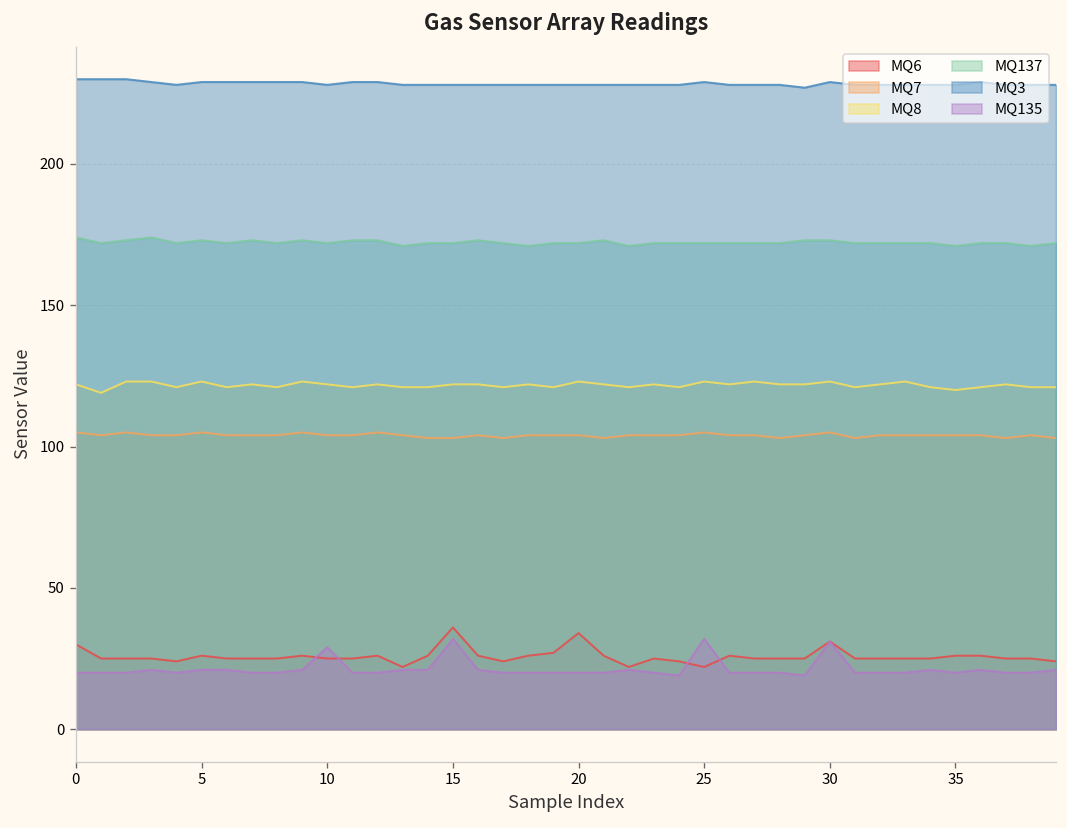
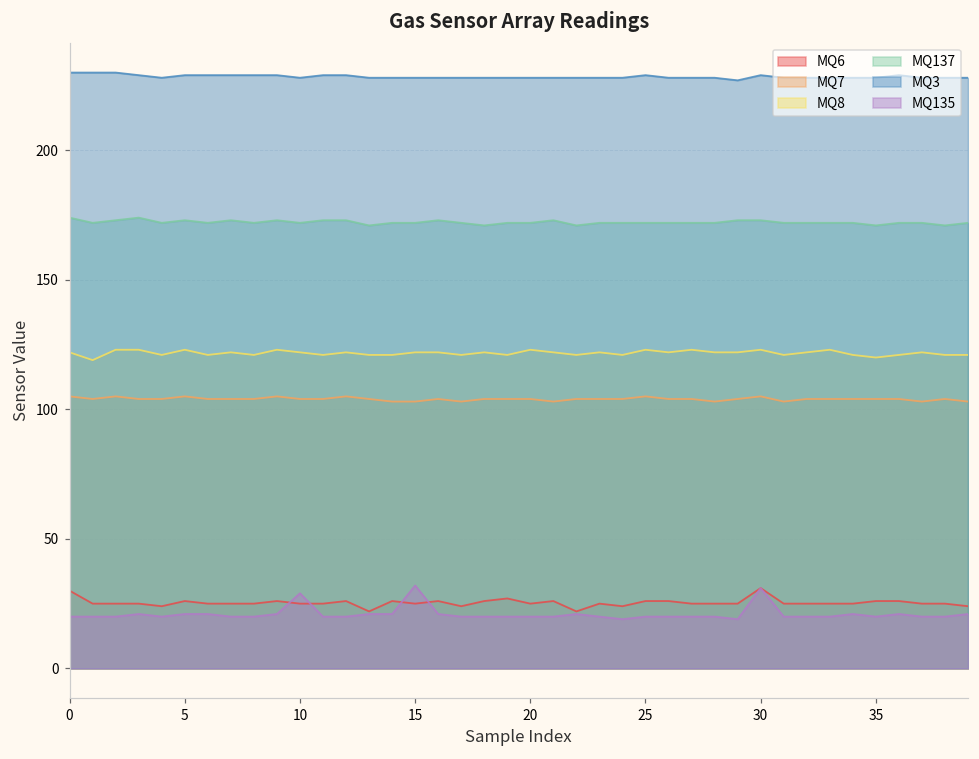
MQ6, 15: 36 -> 25
MQ6, 20: 34 -> 25
MQ6, 25: 22 -> 26
MQ135, 25: 32 -> 20
